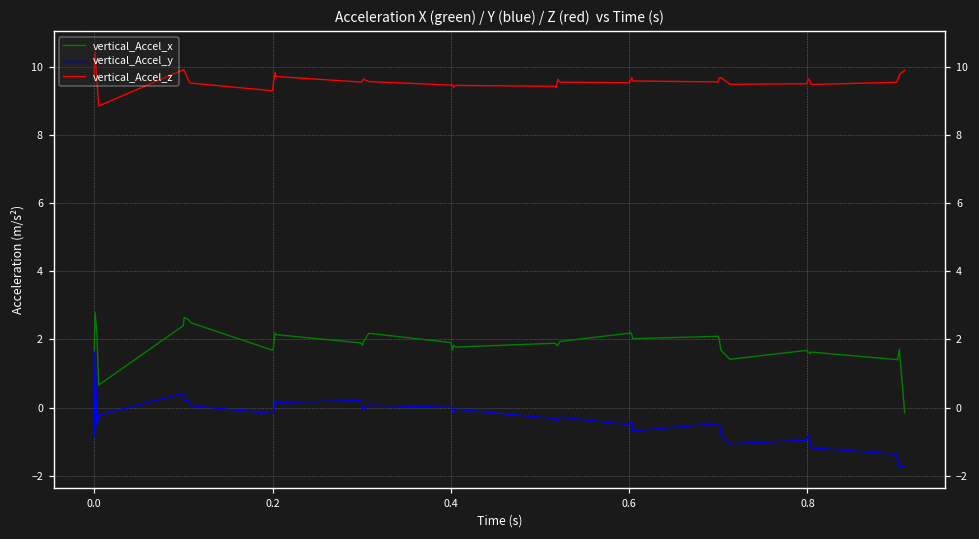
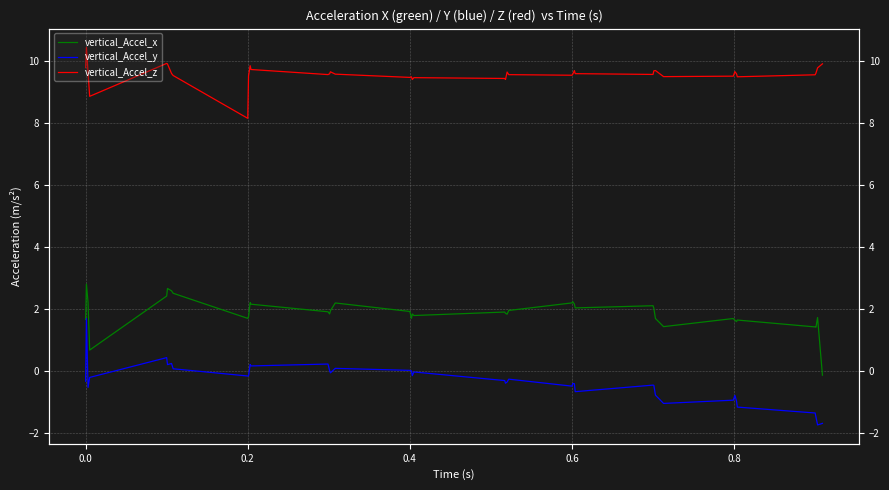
vertical_Accel_y, 0.0: -0.9 -> -0.3
vertical_Accel_z, 0.2: 9.3 -> 8.1
